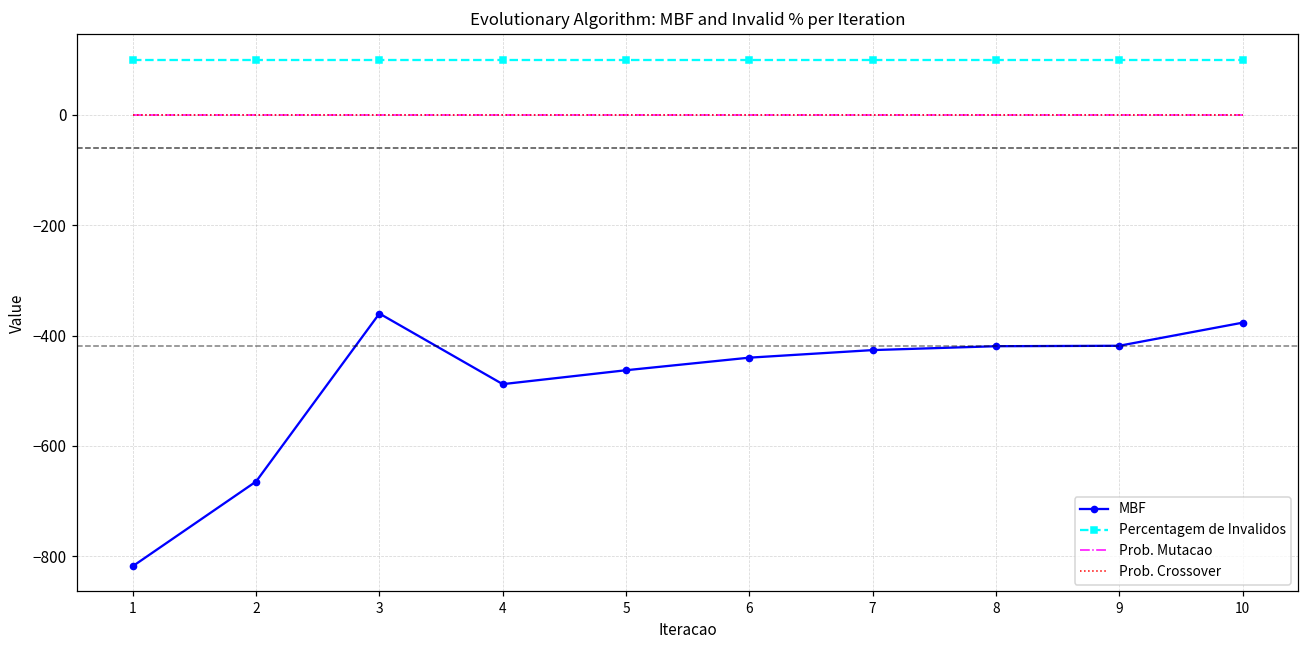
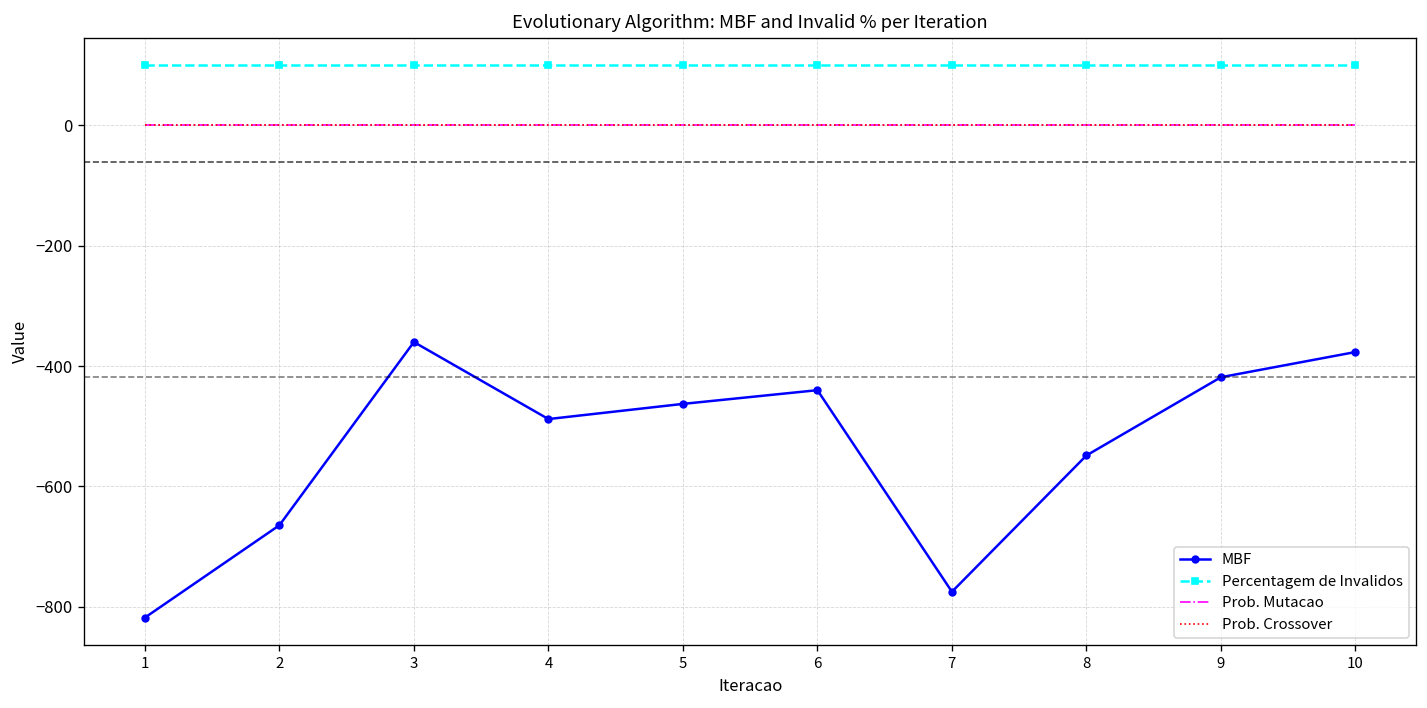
MBF, 7: -430 -> -770
MBF, 8: -420 -> -550
